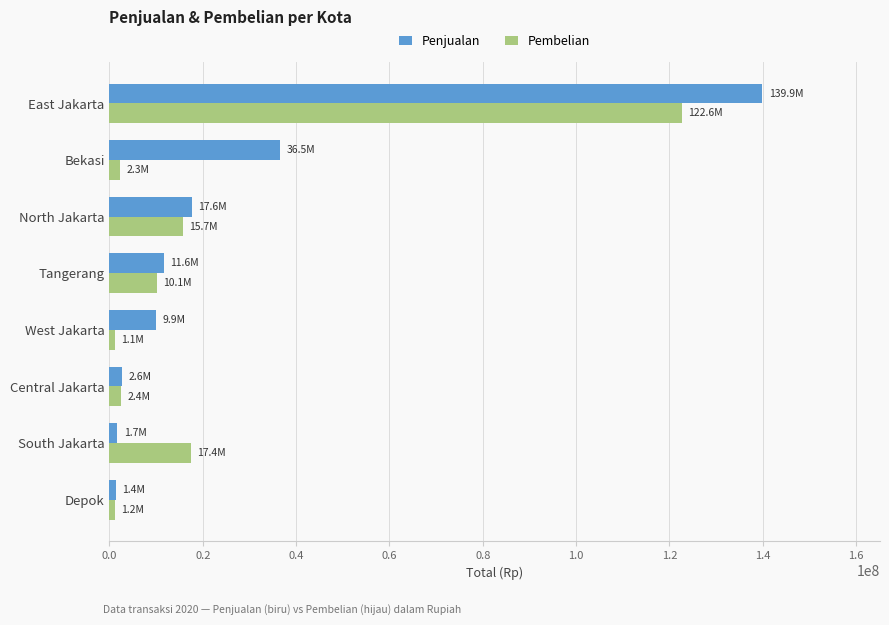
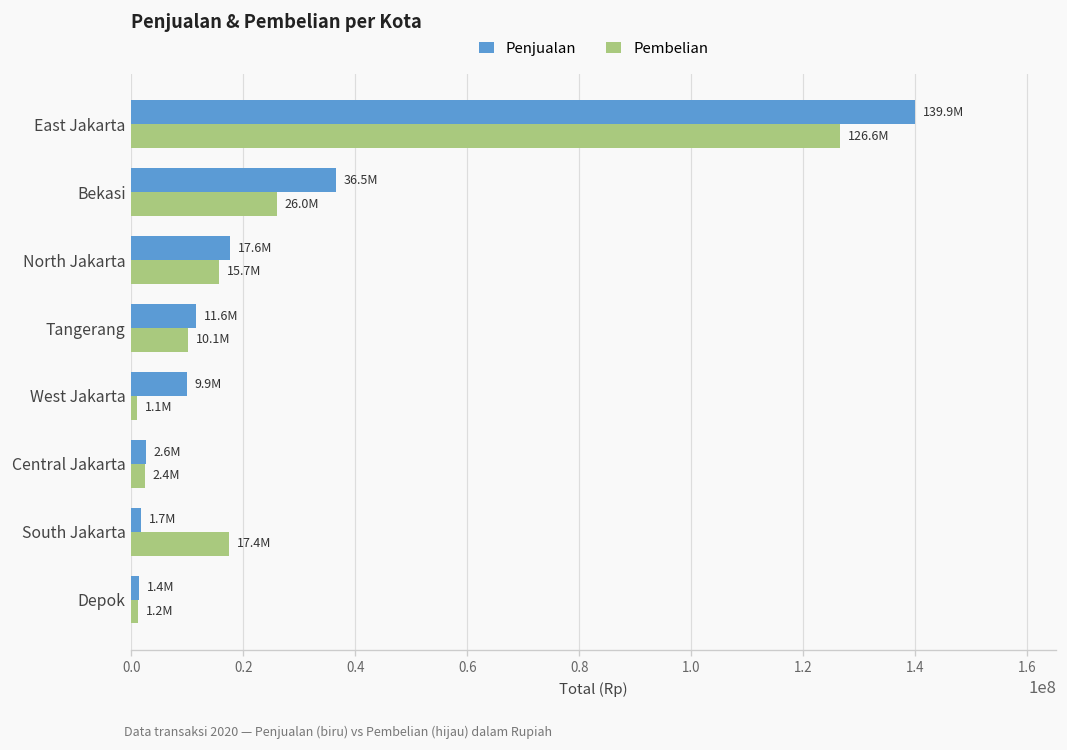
Pembelian, East Jakarta: 122.6M -> 126.6M
Pembelian, Bekasi: 2.3M -> 26.0M
